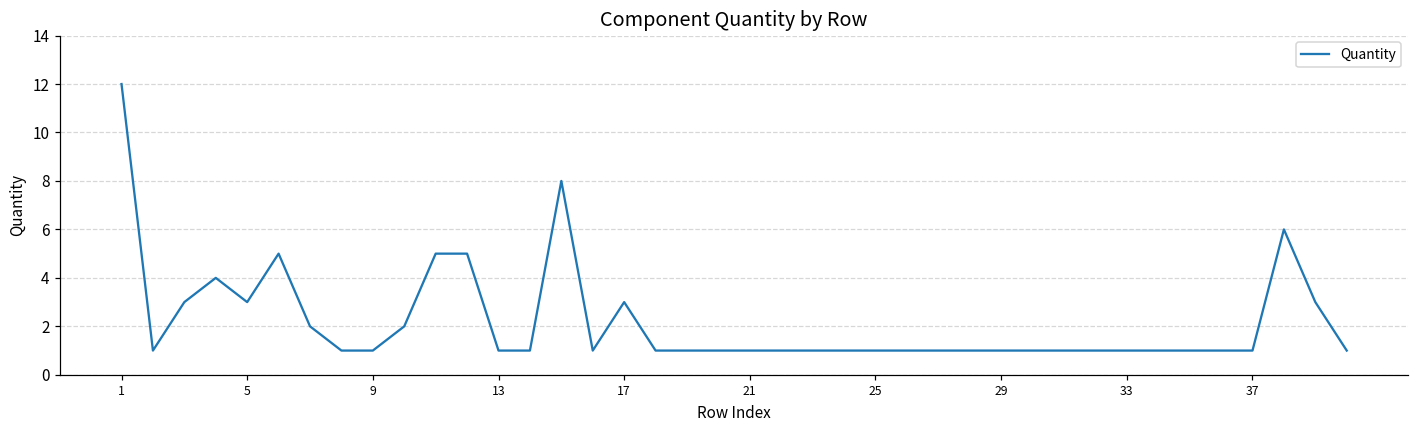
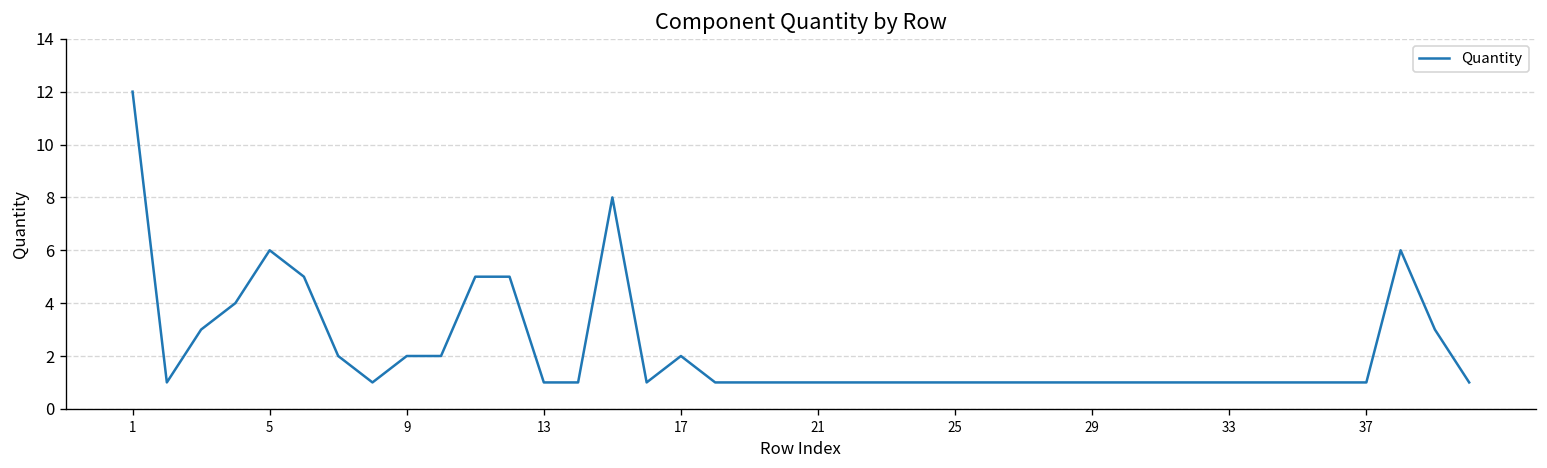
5: 3 -> 6
9: 1 -> 2
17: 3 -> 2
